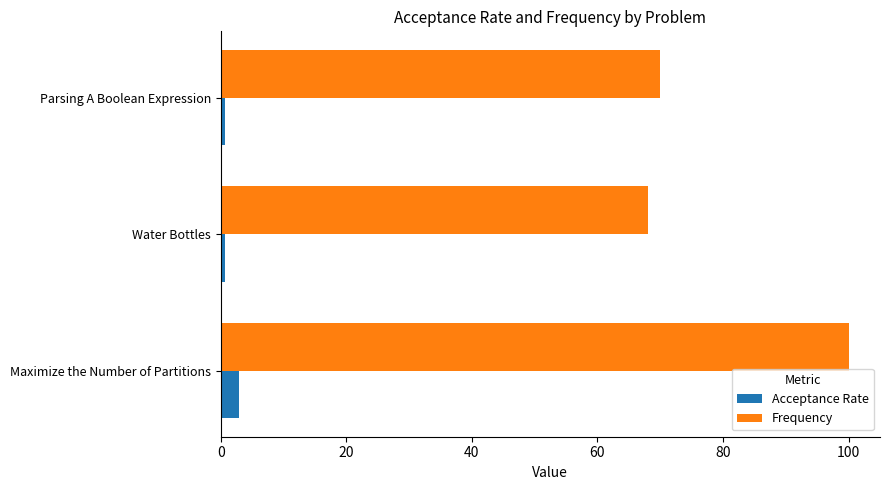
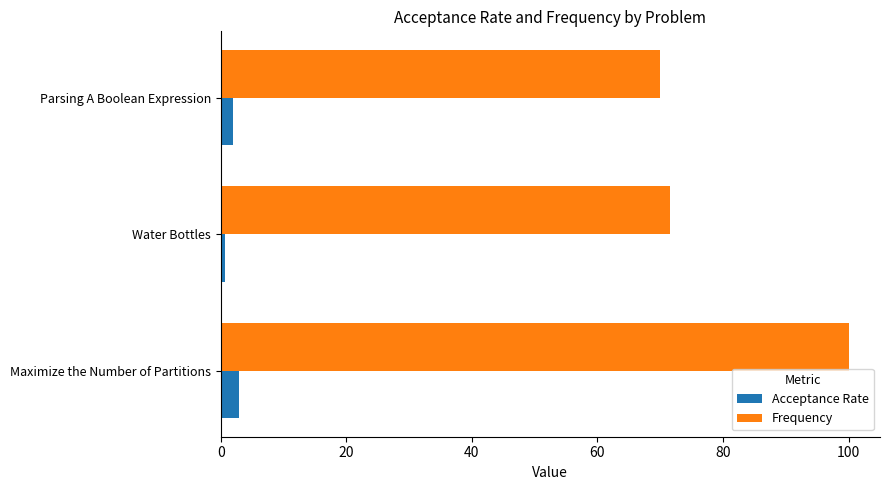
Acceptance Rate, Parsing A Boolean Expression: 1 -> 2
Frequency, Water Bottles: 68 -> 72
